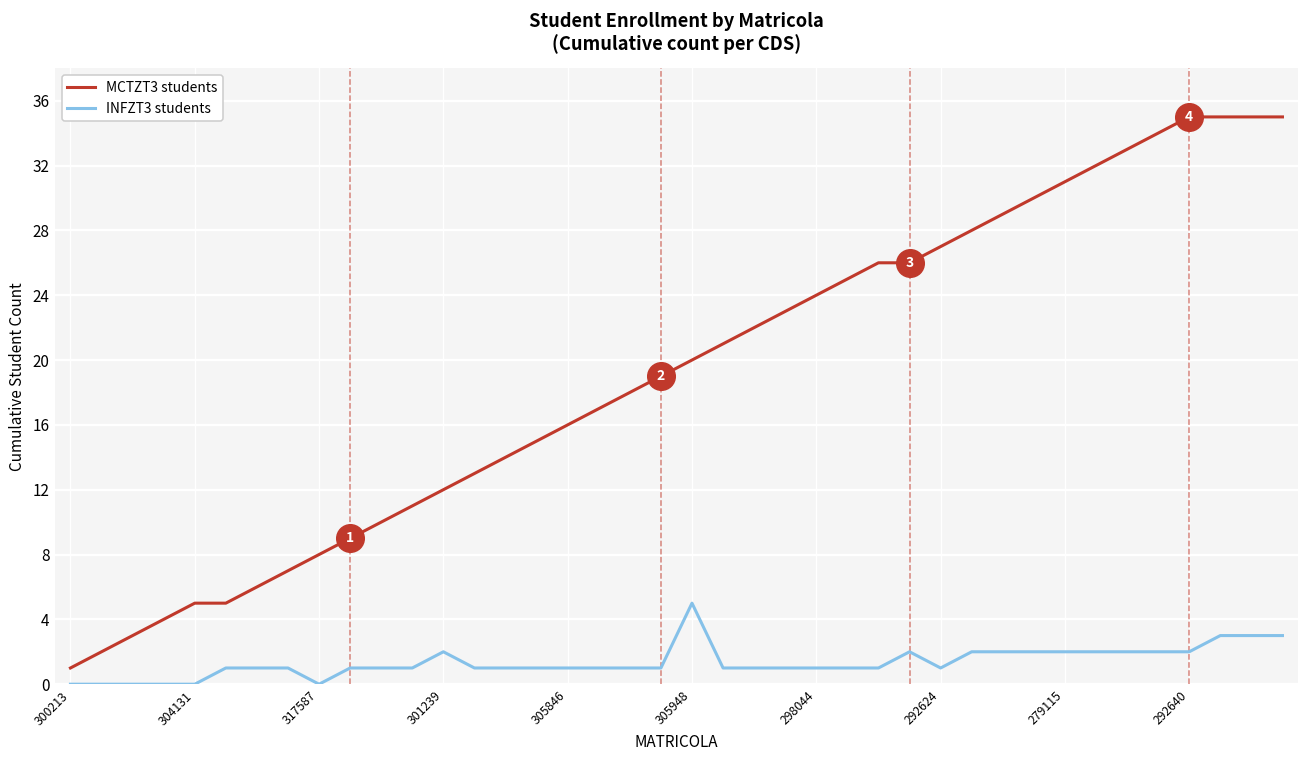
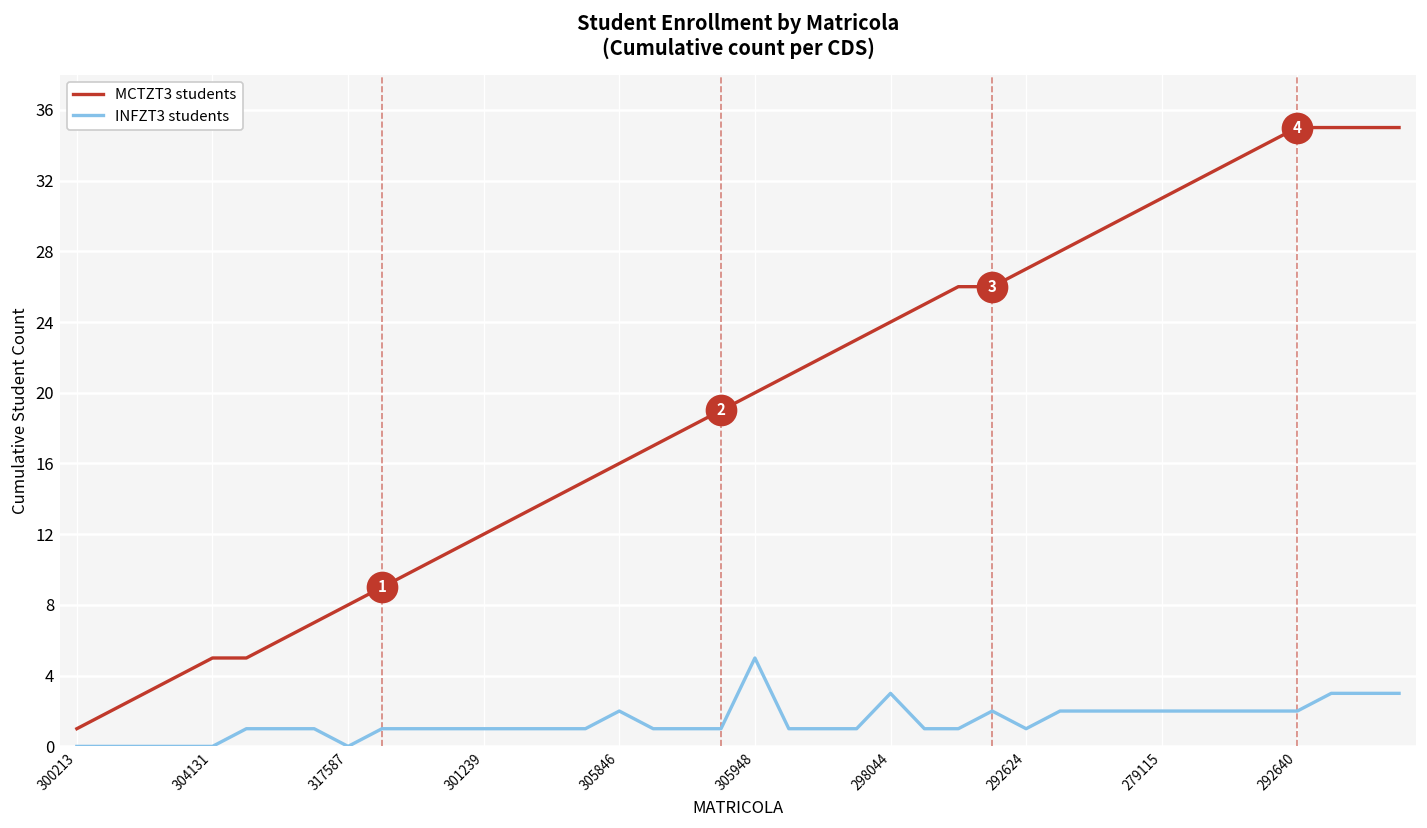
INFZT3 students, 301239: 2 -> 1
INFZT3 students, 305846: 1 -> 2
INFZT3 students, 298044: 1 -> 3
